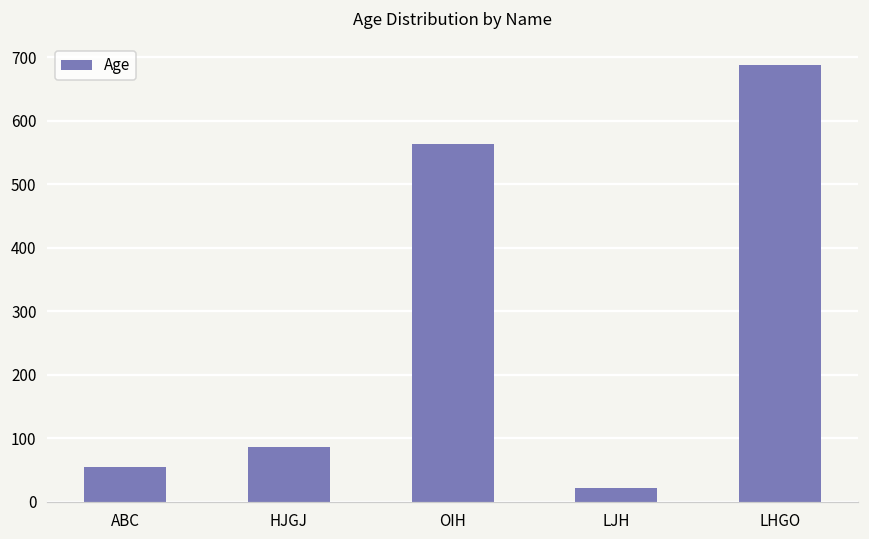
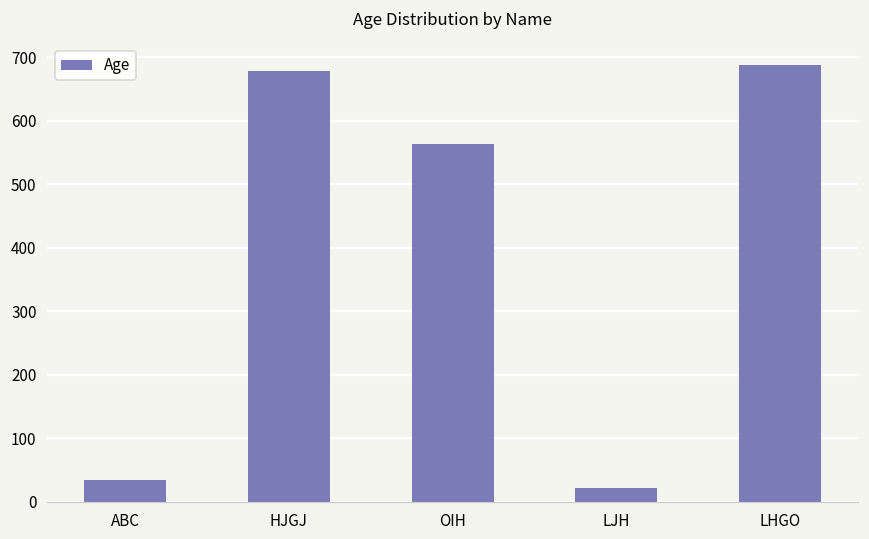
ABC: 60 -> 40
HJGJ: 90 -> 680
